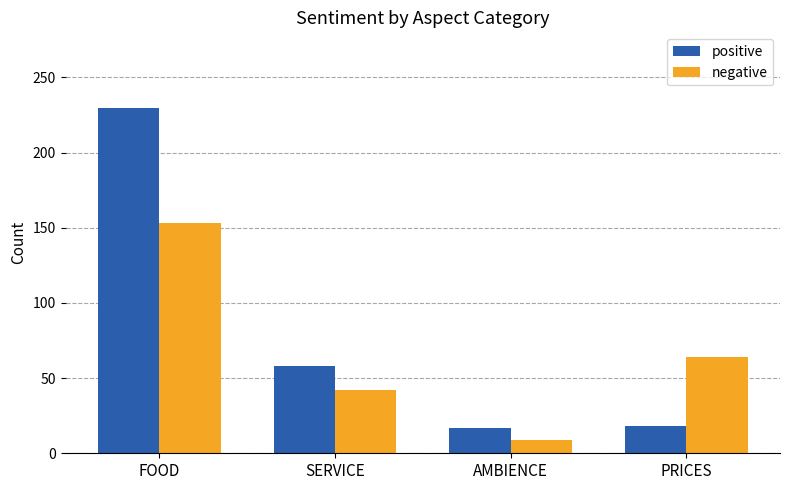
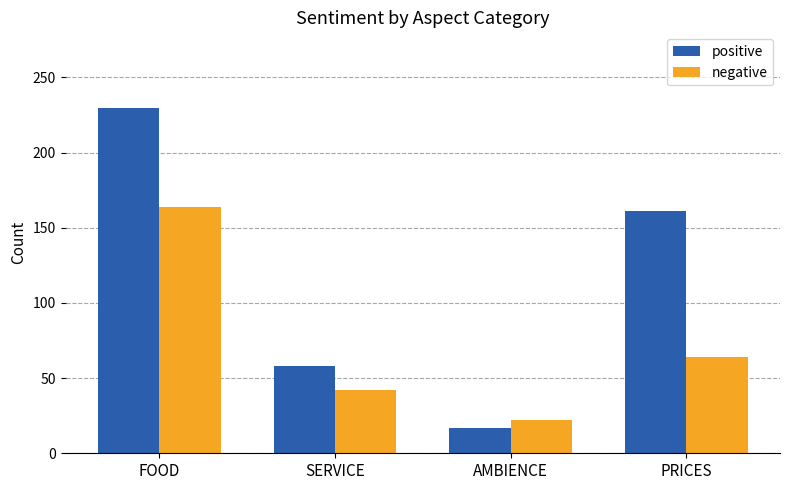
negative, FOOD: 153 -> 164
negative, AMBIENCE: 9 -> 22
positive, PRICES: 18 -> 161
